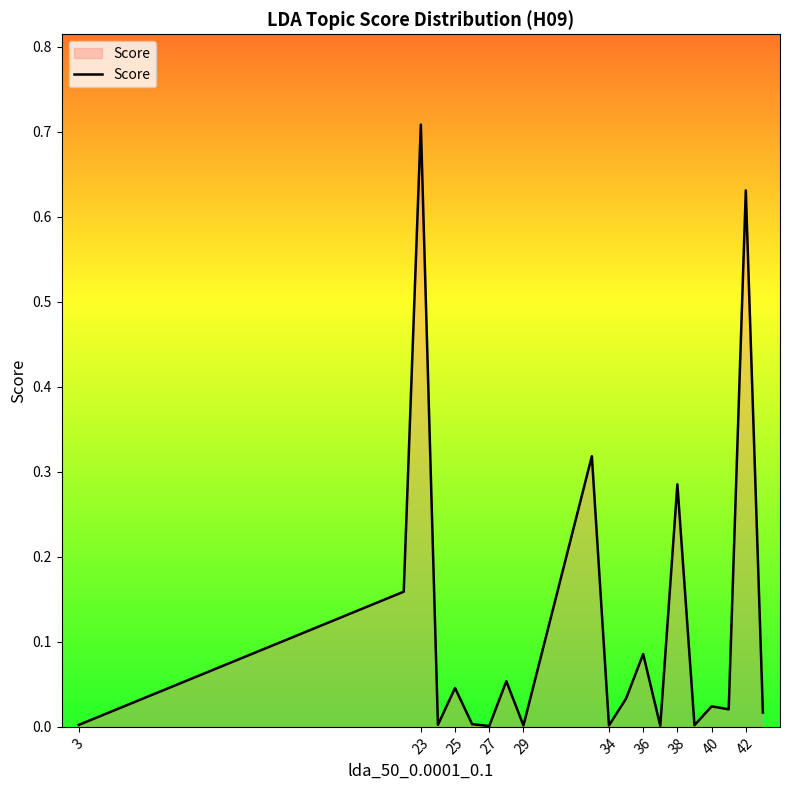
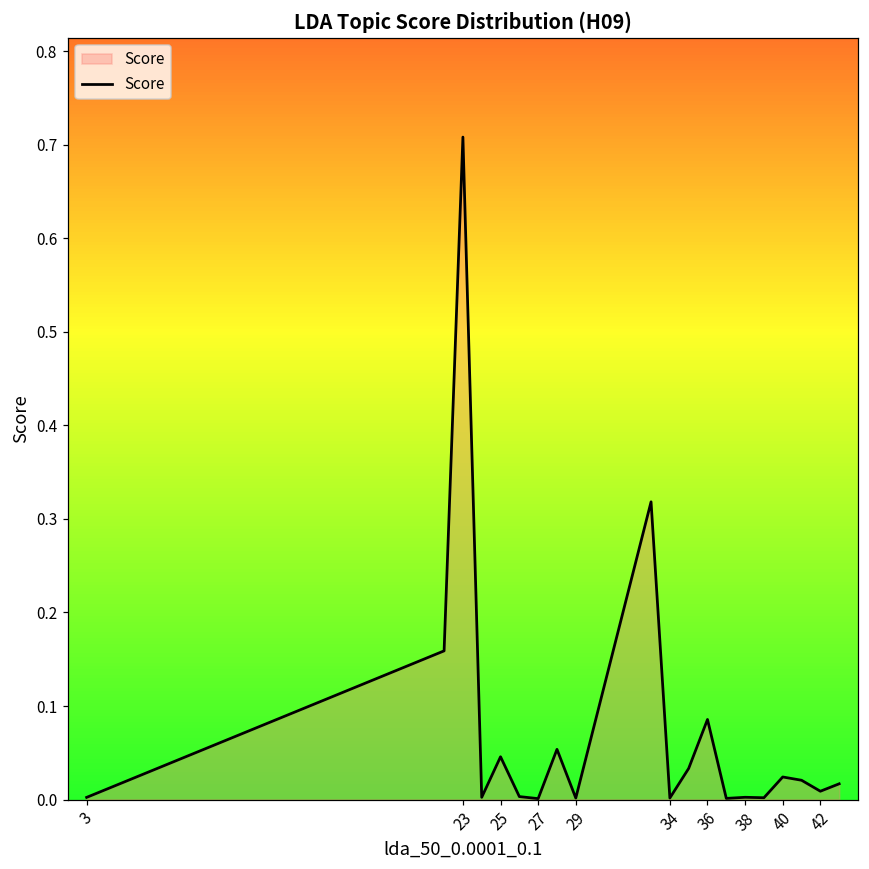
38: 0.29 -> 0.00
42: 0.63 -> 0.01
